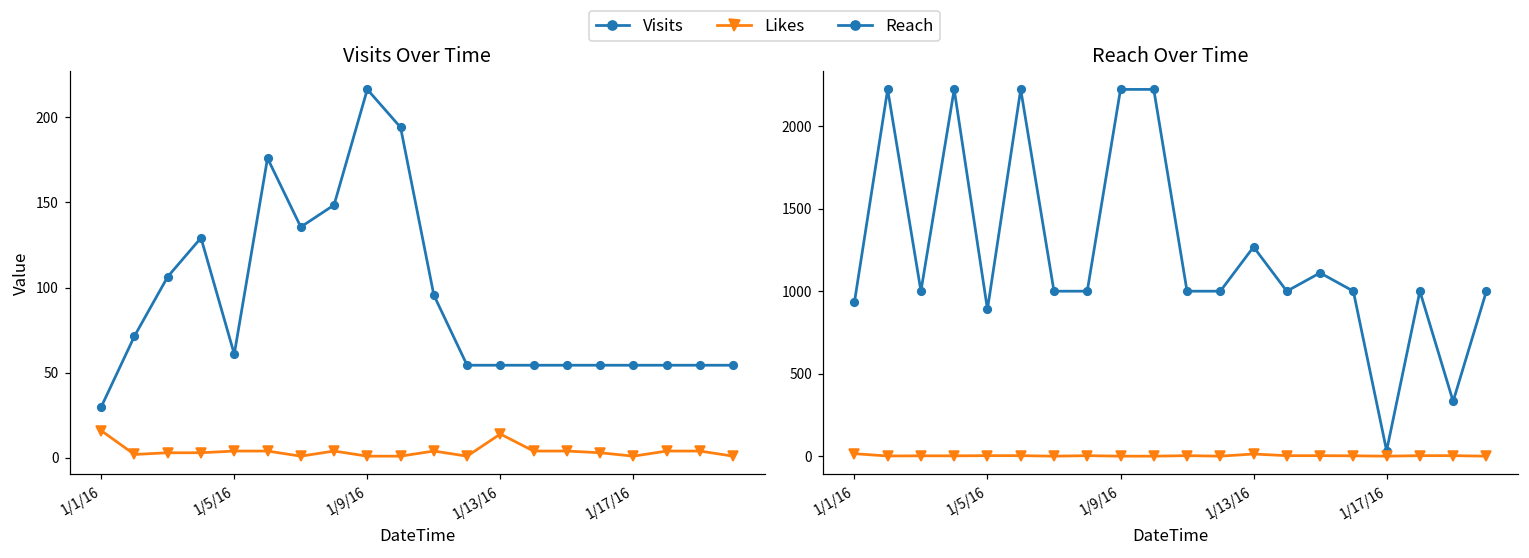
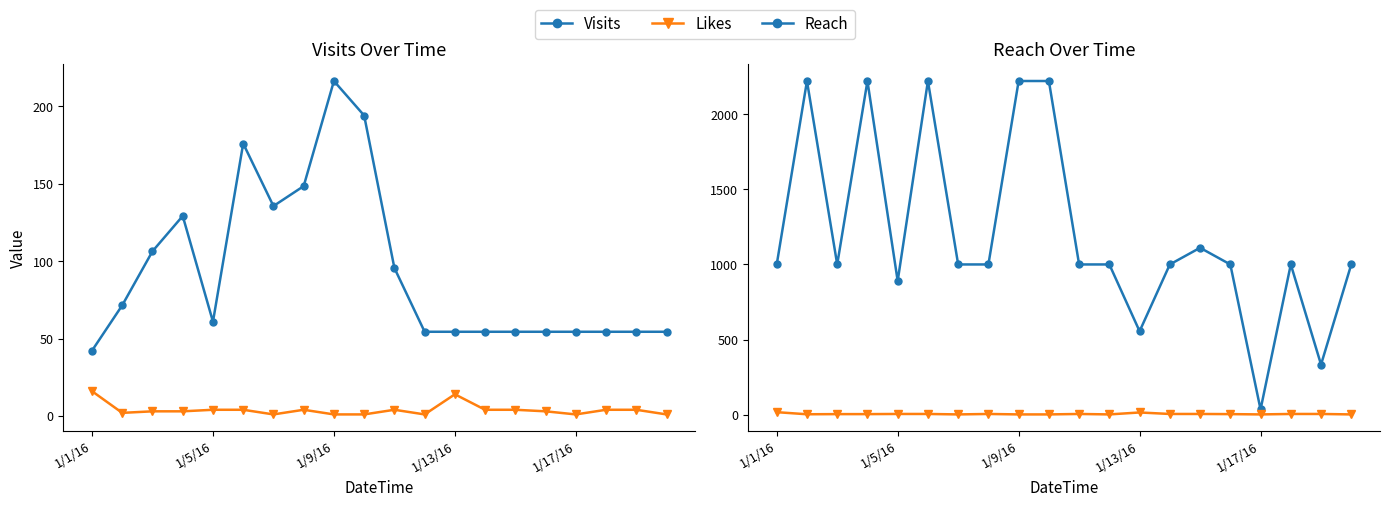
Visits Over Time, Visits, 1/1/16: 30 -> 42
Reach Over Time, Reach, 1/1/16: 930 -> 1000
Reach Over Time, Reach, 1/13/16: 1270 -> 560
